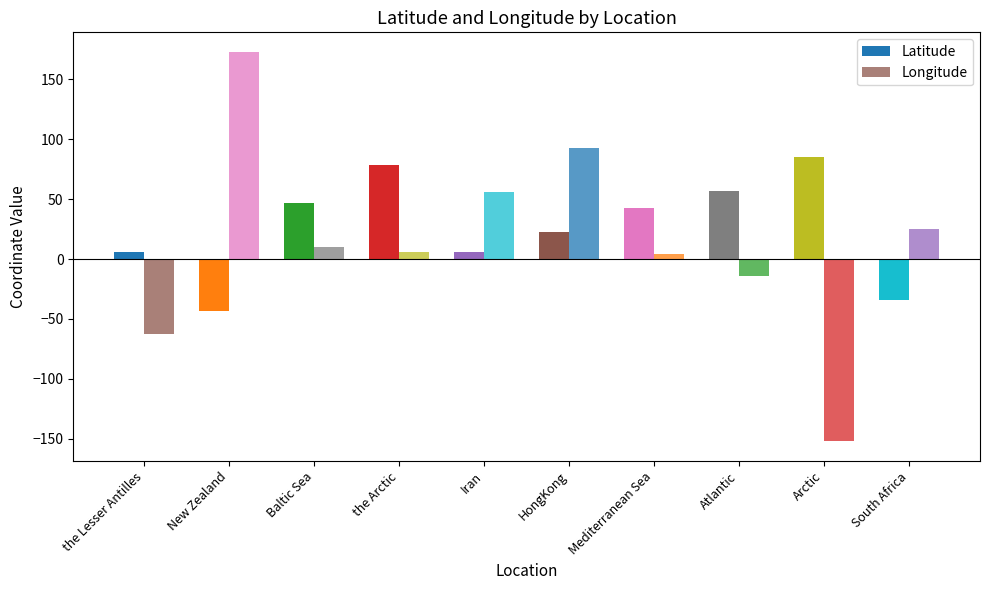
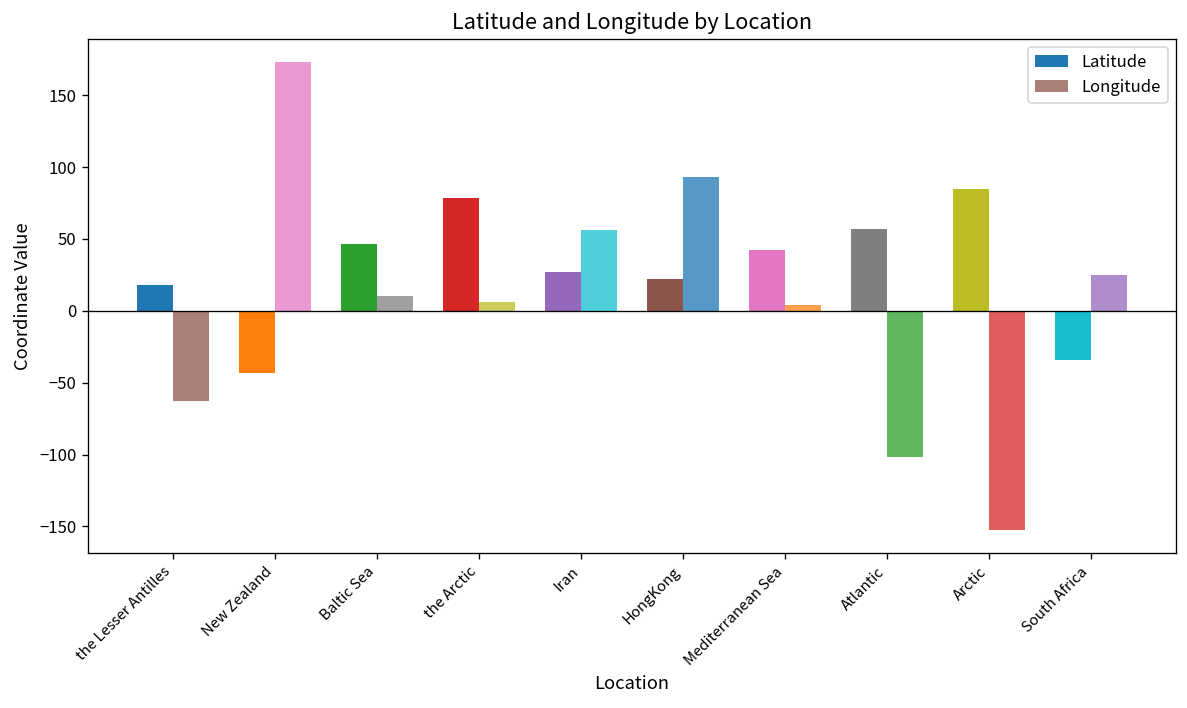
Latitude, the Lesser Antilles: 5 -> 18
Latitude, Iran: 5 -> 27
Longitude, Atlantic: -14 -> -102
